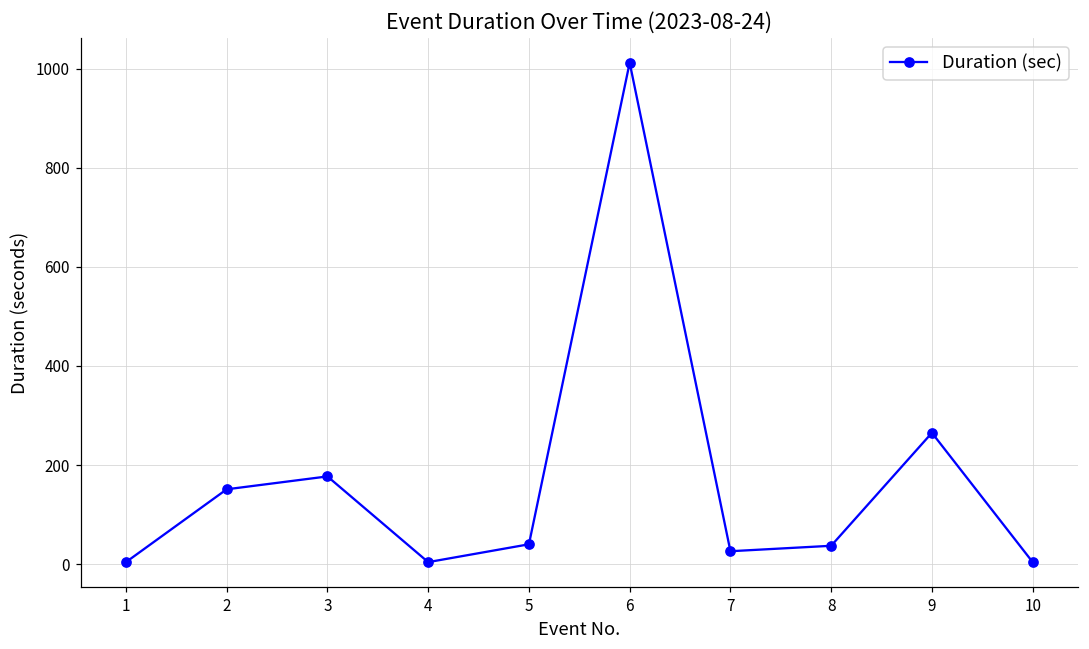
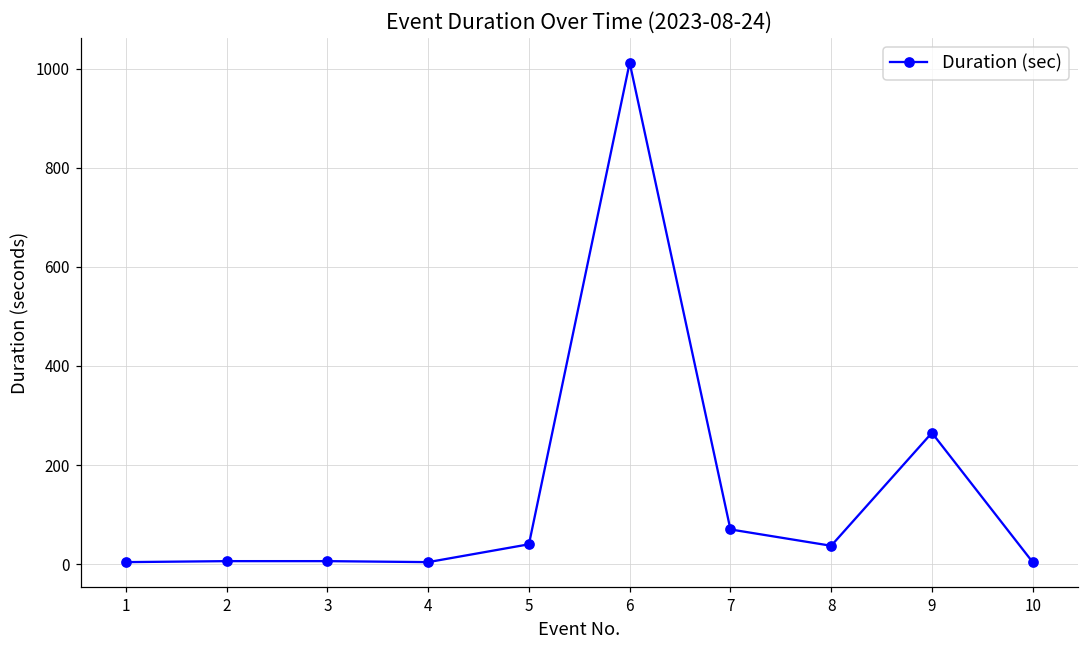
2: 150 -> 10
3: 180 -> 10
7: 30 -> 70
